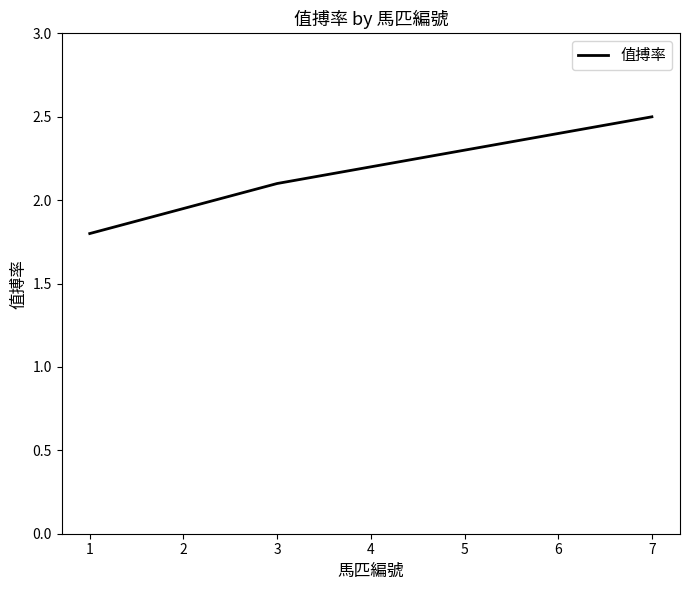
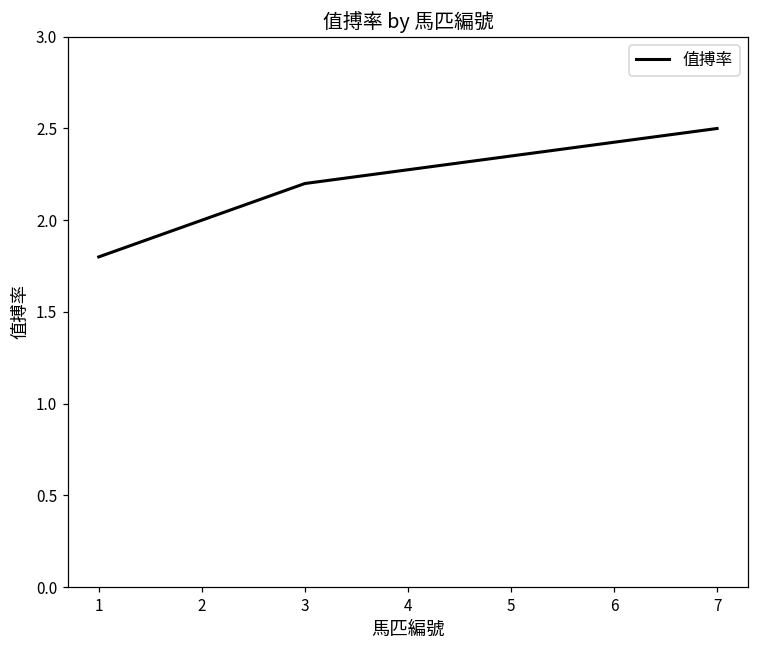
3: 2.1 -> 2.2
